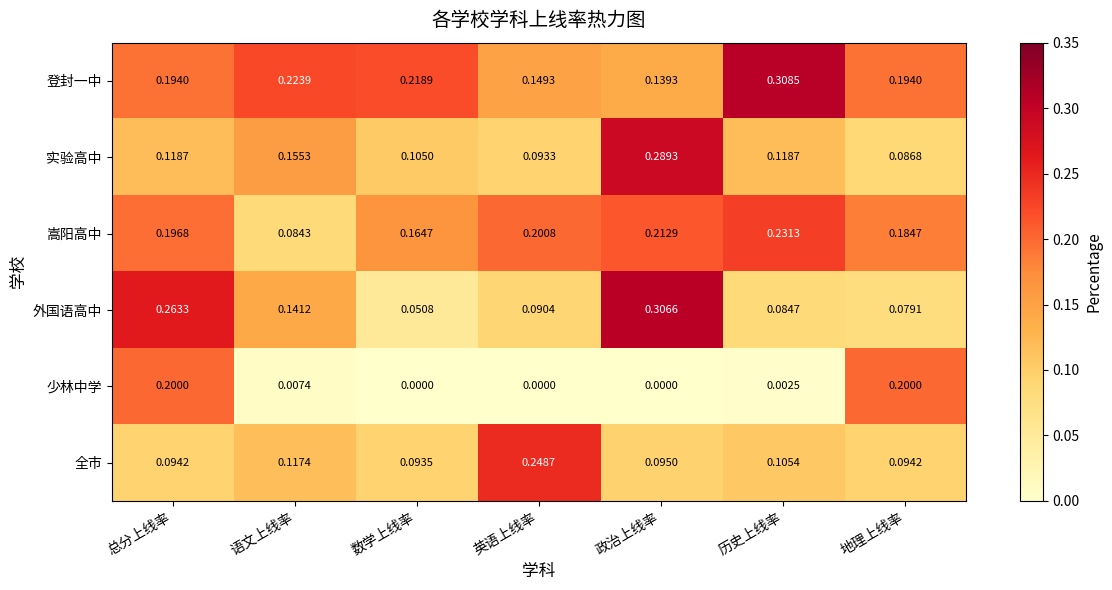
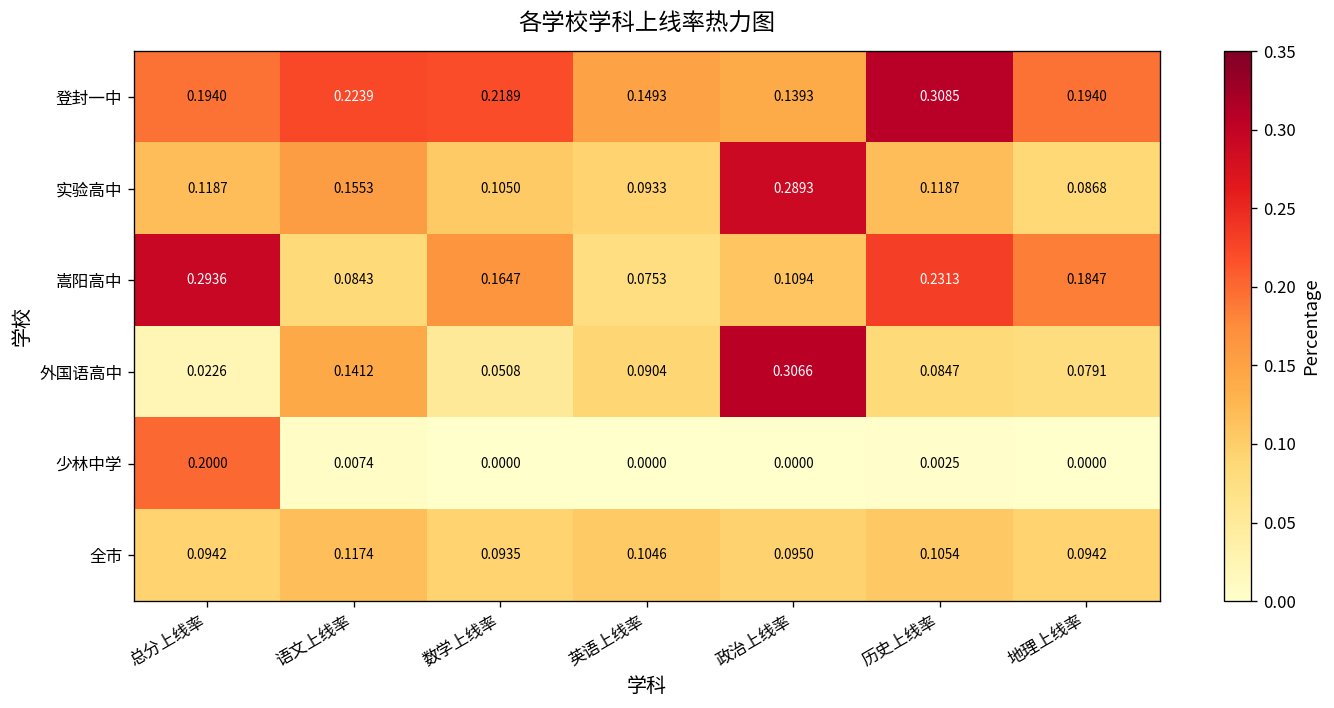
嵩阳高中, 总分上线率: 0.1968 -> 0.2936
嵩阳高中, 英语上线率: 0.2008 -> 0.0753
嵩阳高中, 政治上线率: 0.2129 -> 0.1094
外国语高中, 总分上线率: 0.2633 -> 0.0226
少林中学, 地理上线率: 0.2000 -> 0.0000
全市, 英语上线率: 0.2487 -> 0.1046
